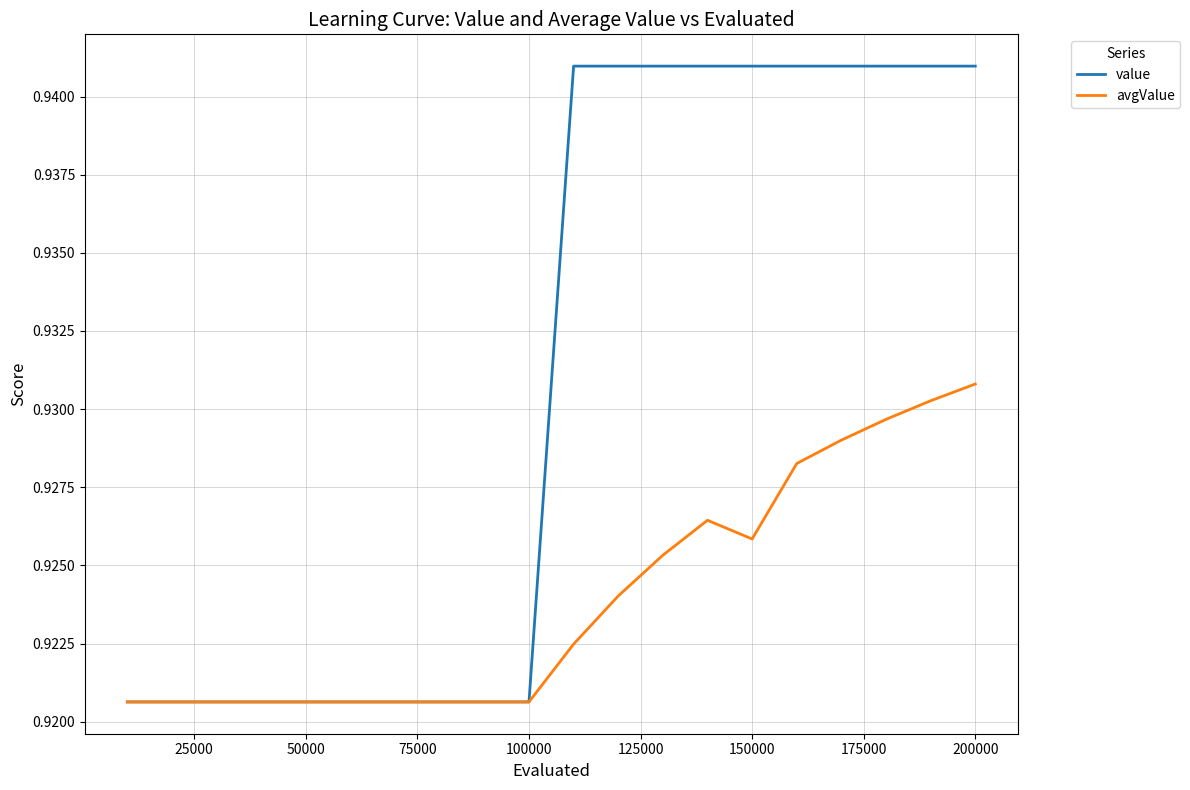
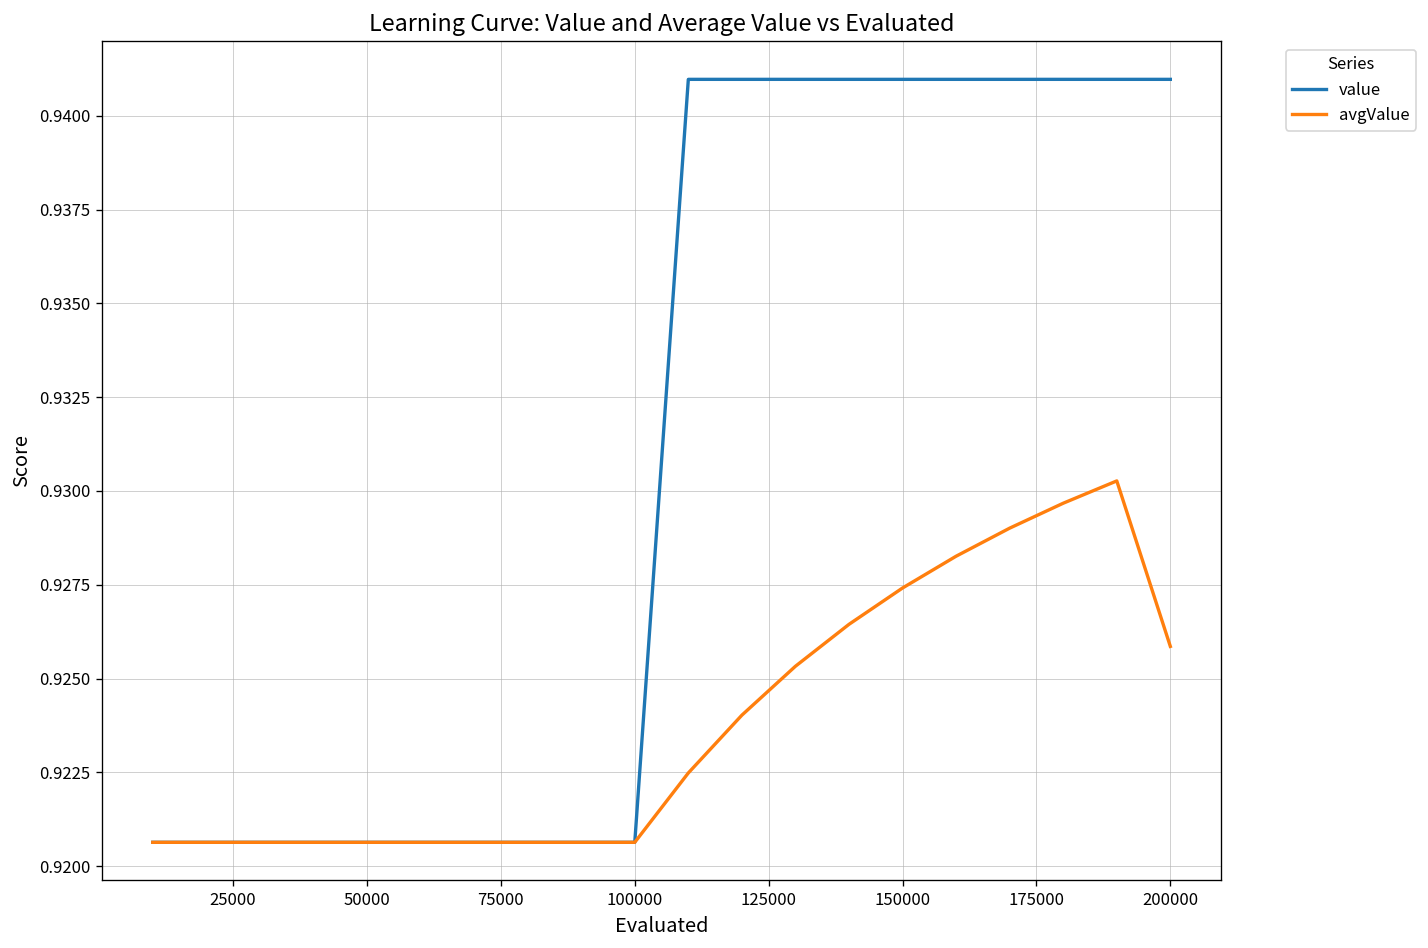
avgValue, 150000: 0.9258 -> 0.9274
avgValue, 200000: 0.9308 -> 0.9259
